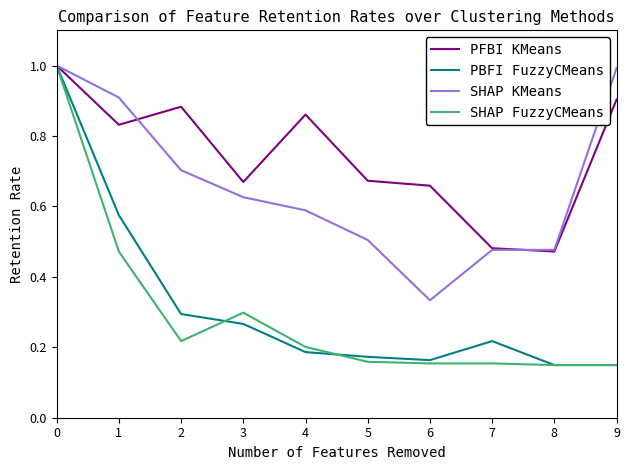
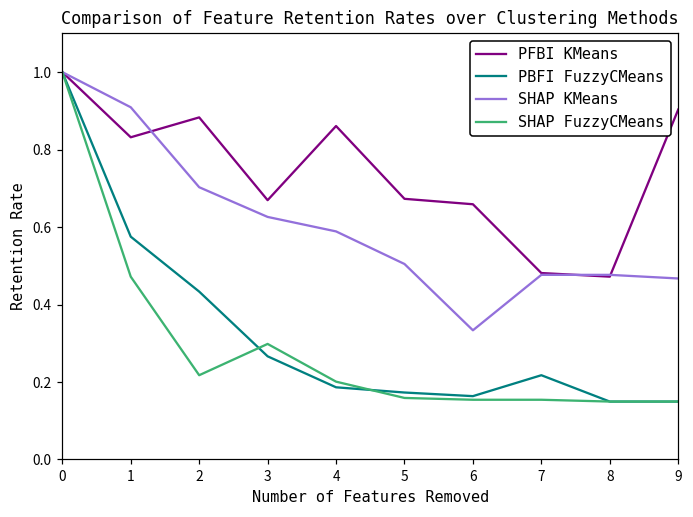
PBFI FuzzyCMeans, 2: 0.29 -> 0.43
SHAP KMeans, 9: 0.99 -> 0.47
